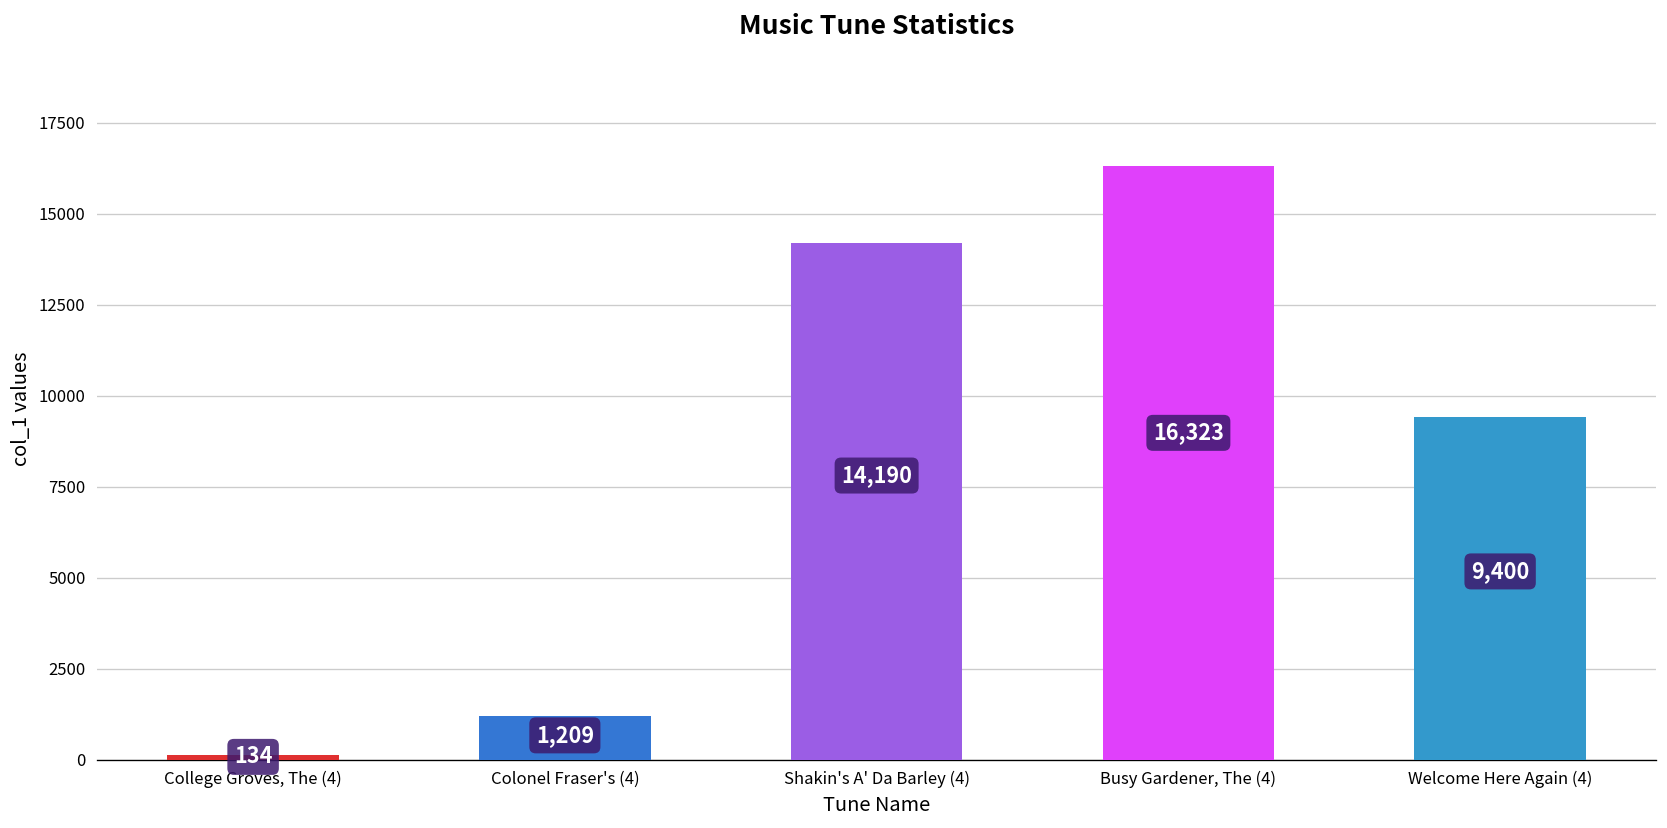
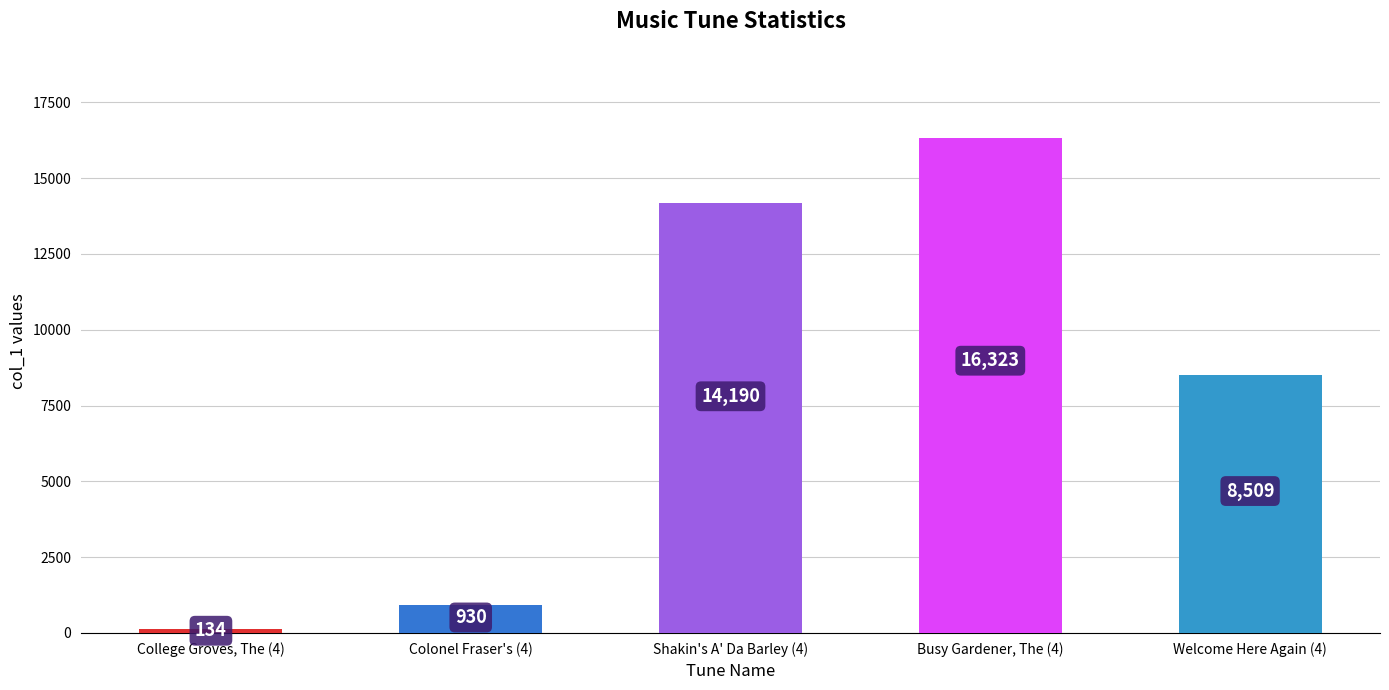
Colonel Fraser's (4): 1,209 -> 930
Welcome Here Again (4): 9,400 -> 8,509
